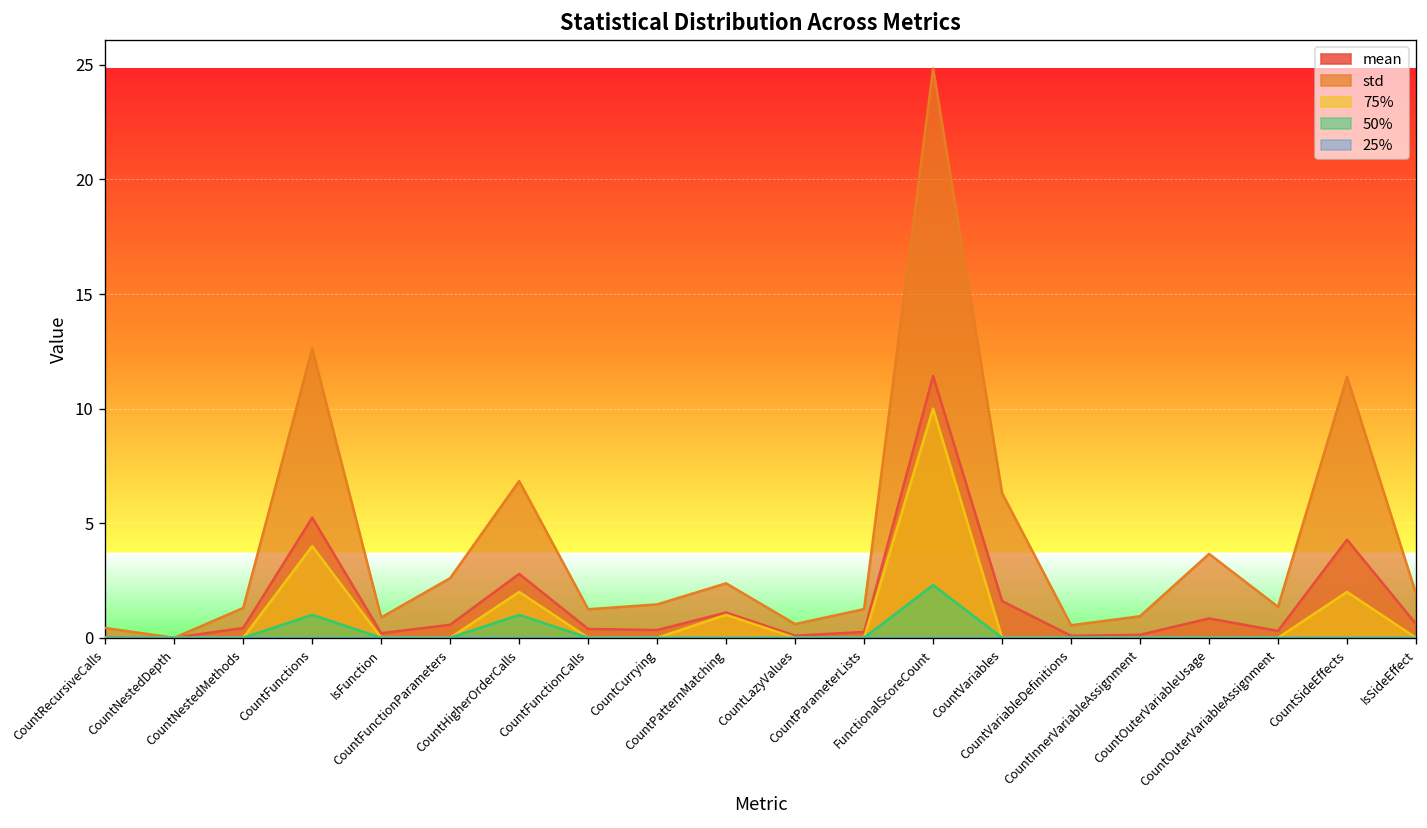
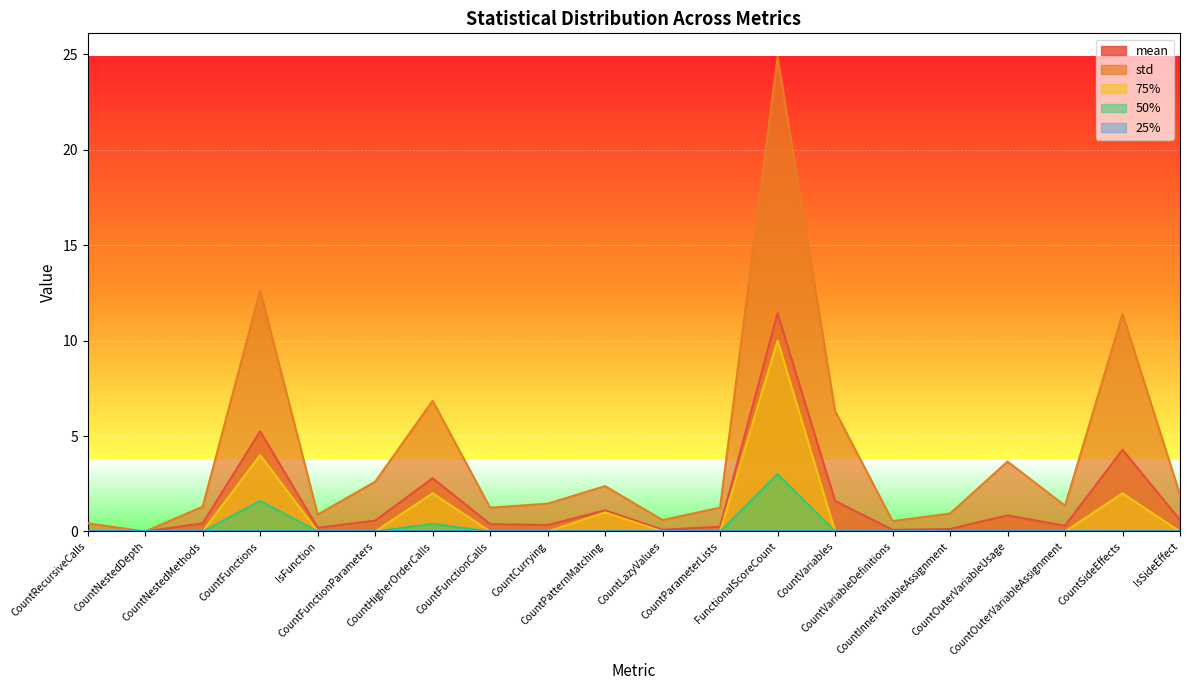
50%, CountFunctions: 1.0 -> 1.6
50%, CountHigherOrderCalls: 1.0 -> 0.4
50%, FunctionalScoreCount: 2.3 -> 3.0
